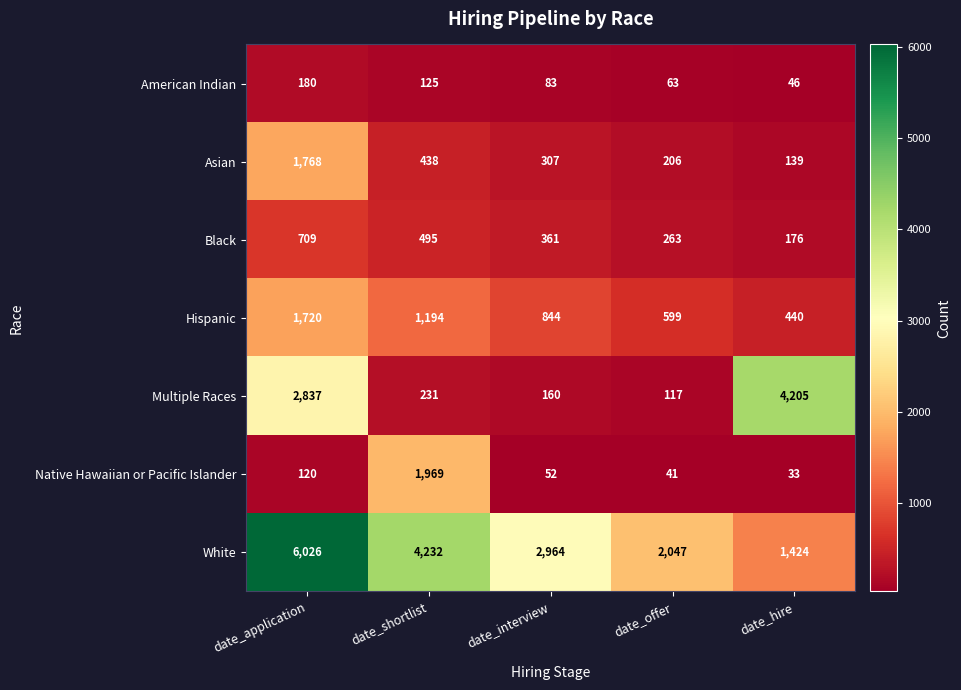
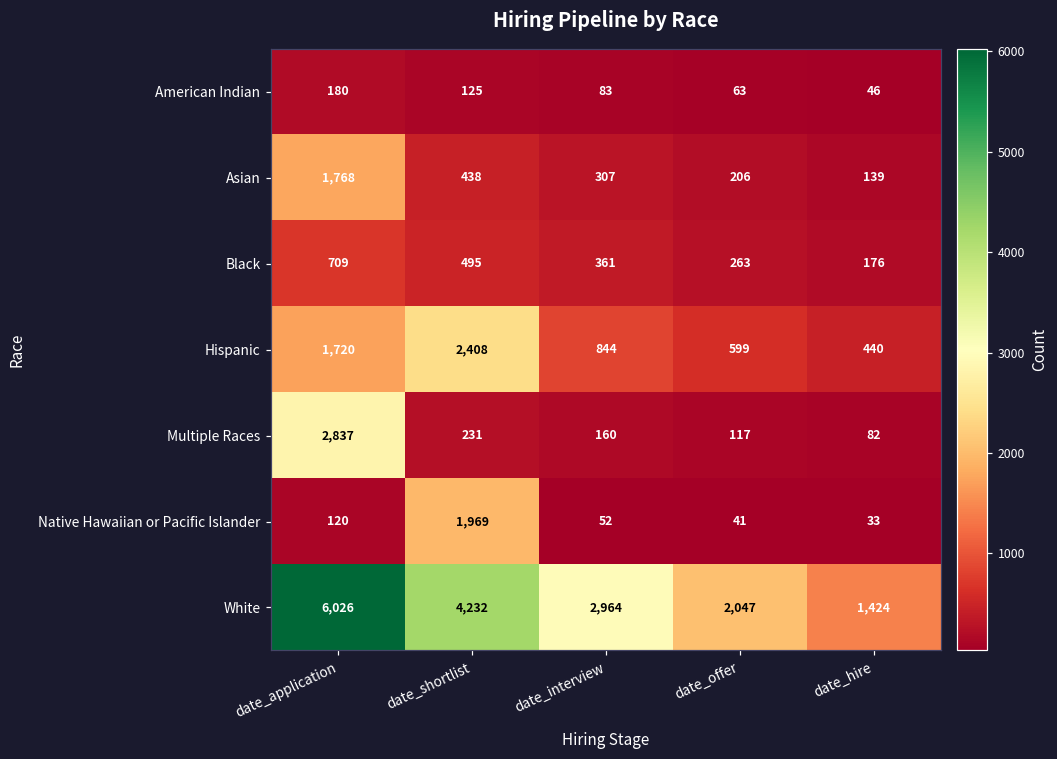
Hispanic, date_shortlist: 1,194 -> 2,408
Multiple Races, date_hire: 4,205 -> 82
